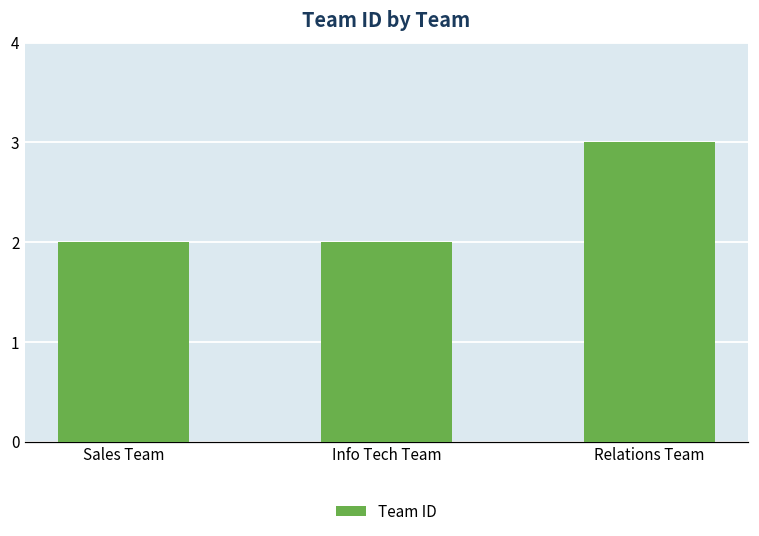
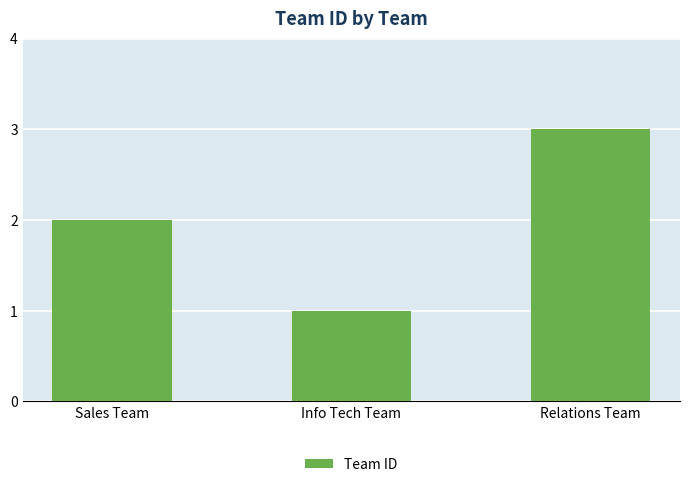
Info Tech Team: 2 -> 1
